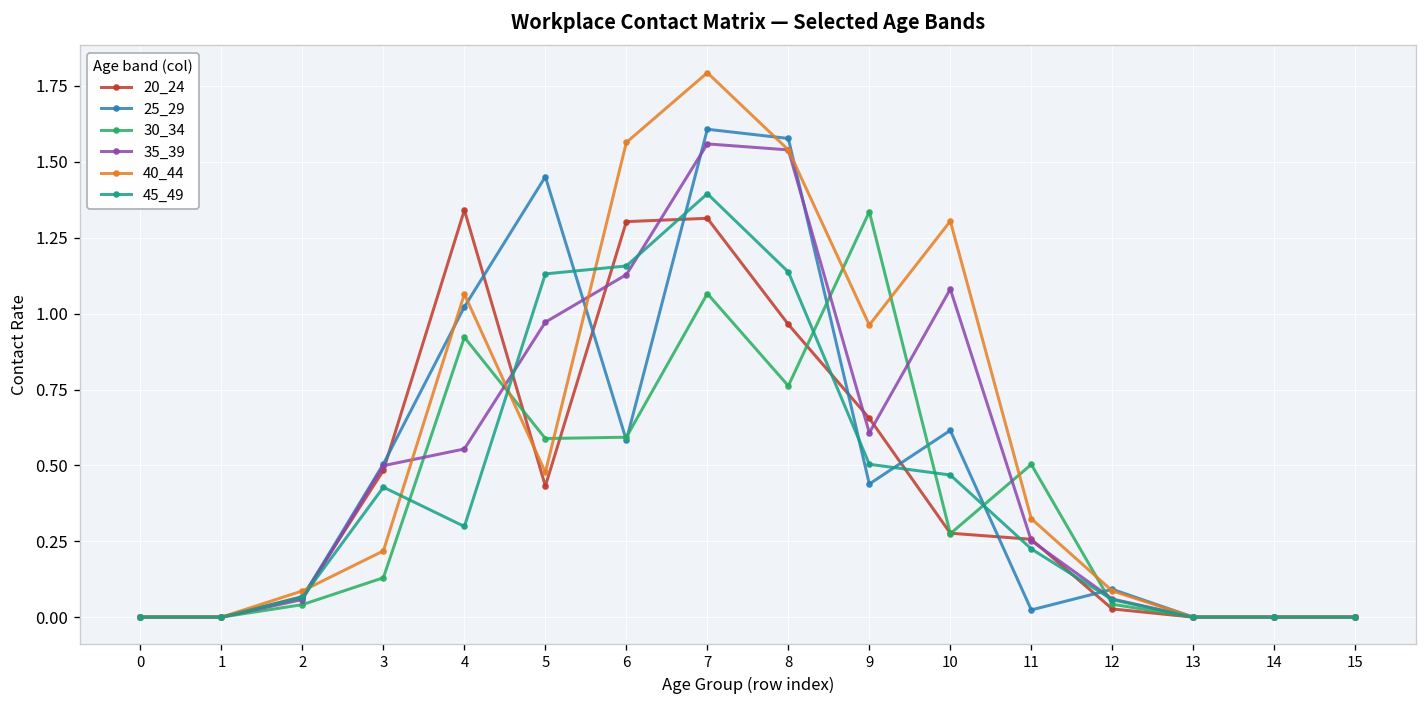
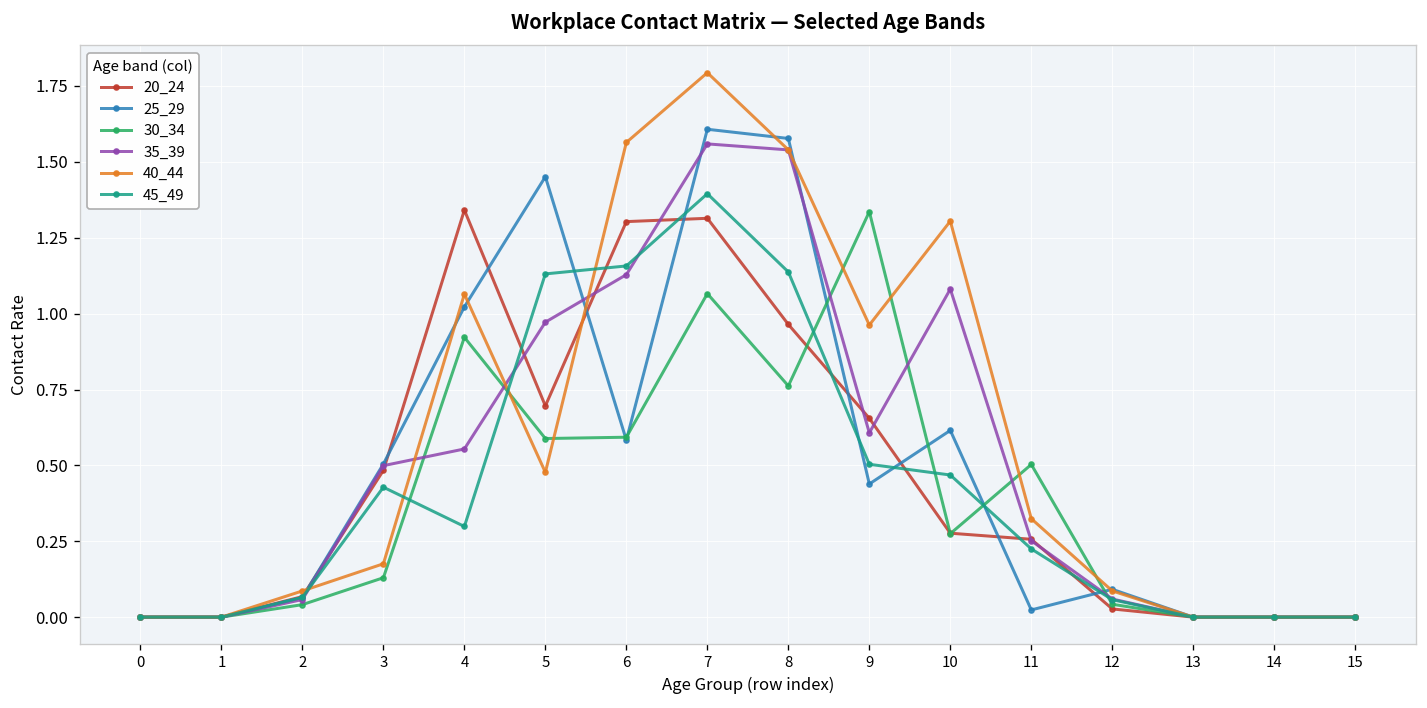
40_44, 3: 0.22 -> 0.18
20_24, 5: 0.43 -> 0.70
